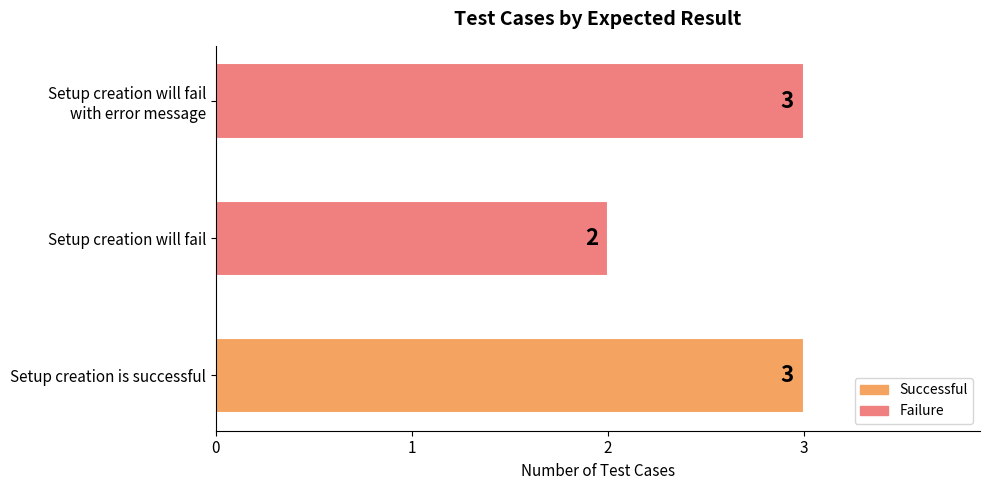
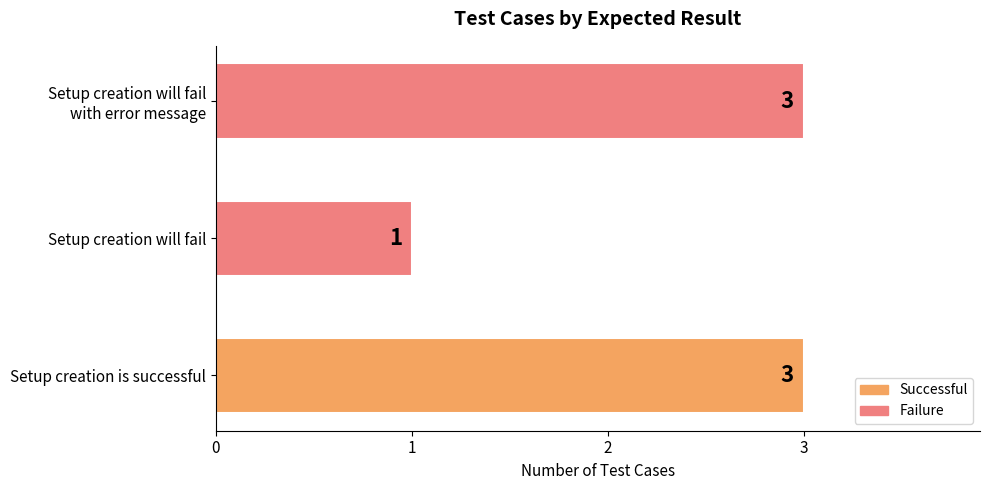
Setup creation will fail: 2 -> 1
